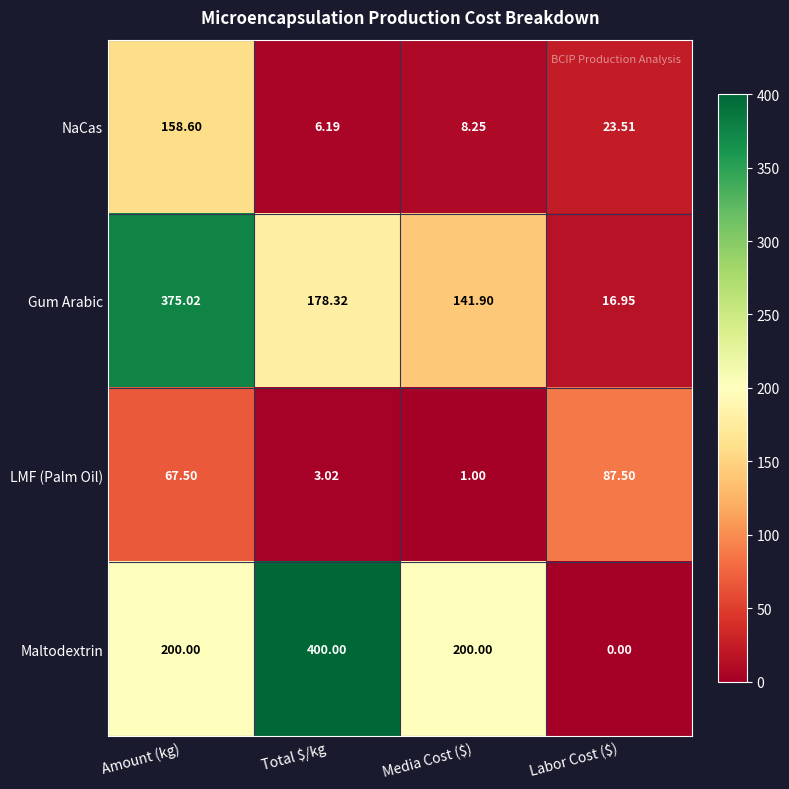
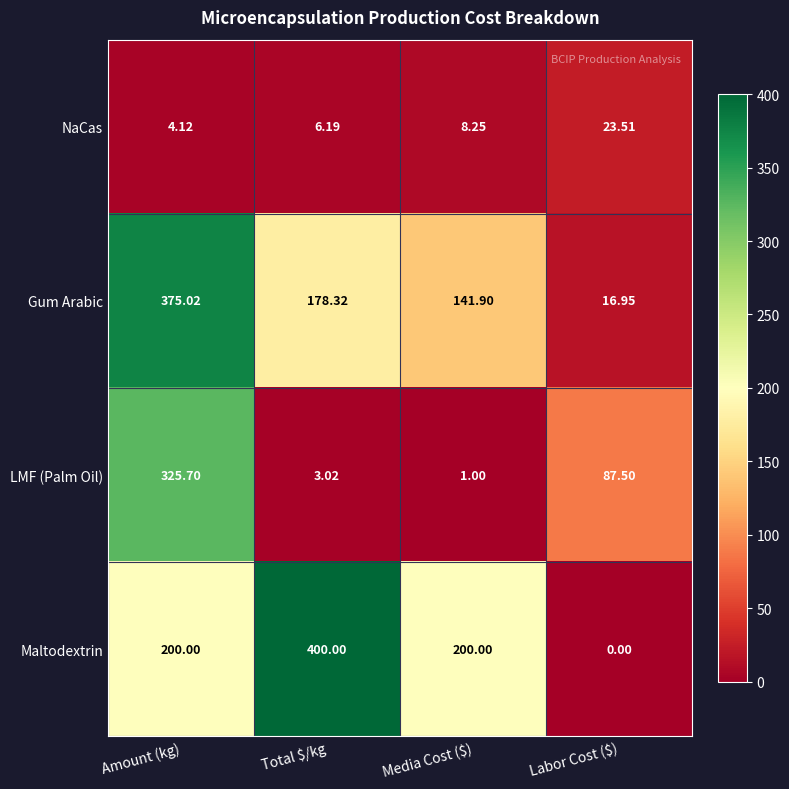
NaCas, Amount (kg): 158.60 -> 4.12
LMF (Palm Oil), Amount (kg): 67.50 -> 325.70
